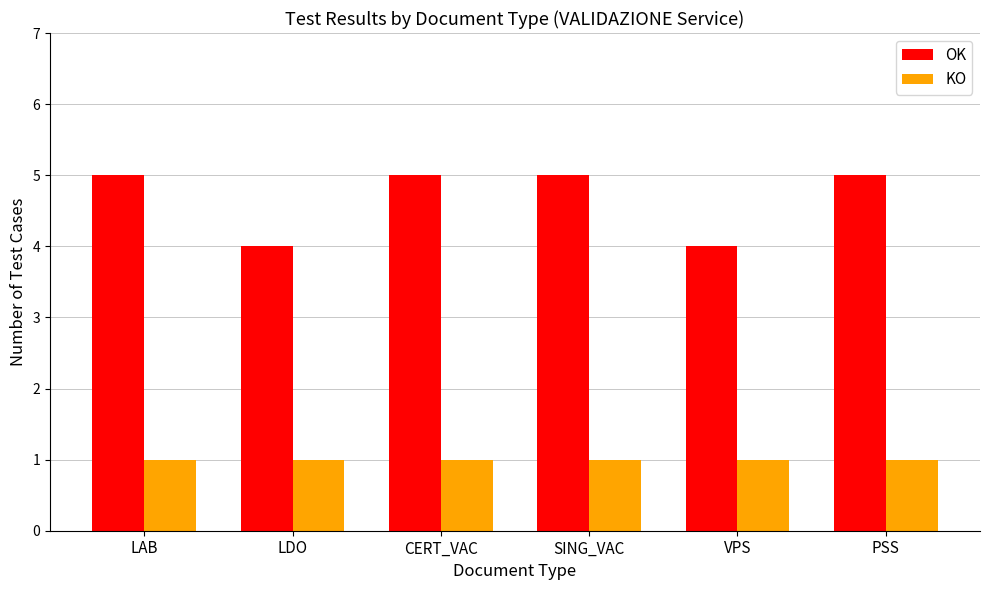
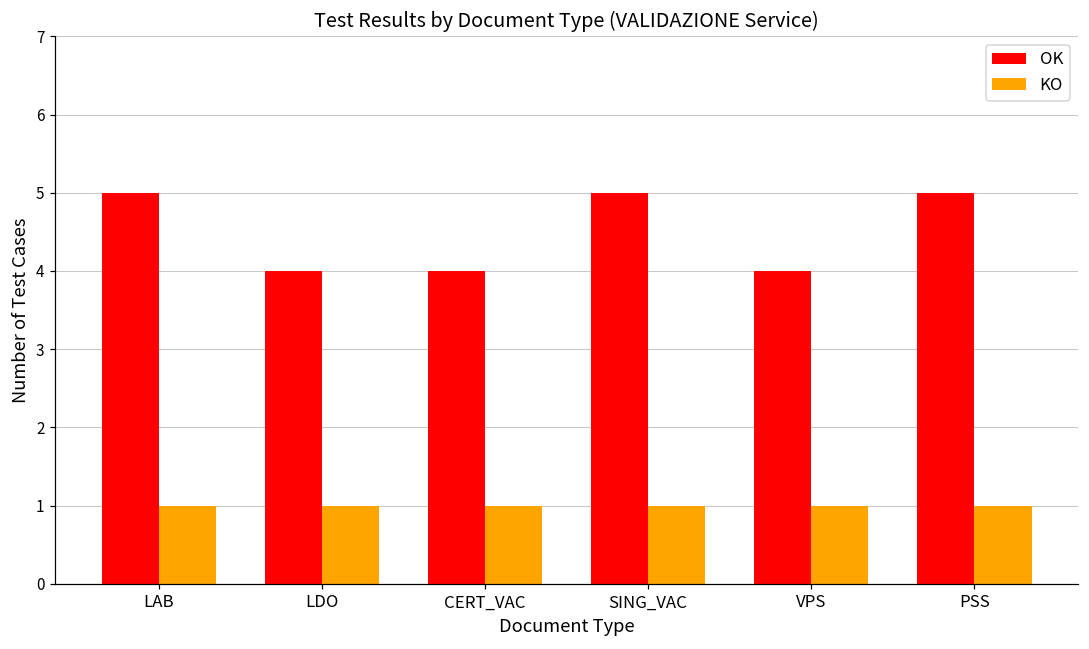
OK, CERT_VAC: 5 -> 4
